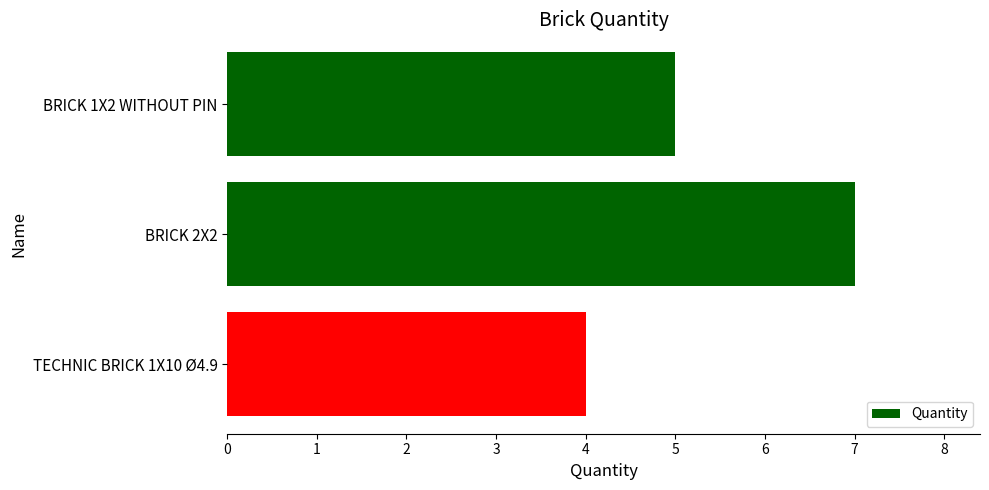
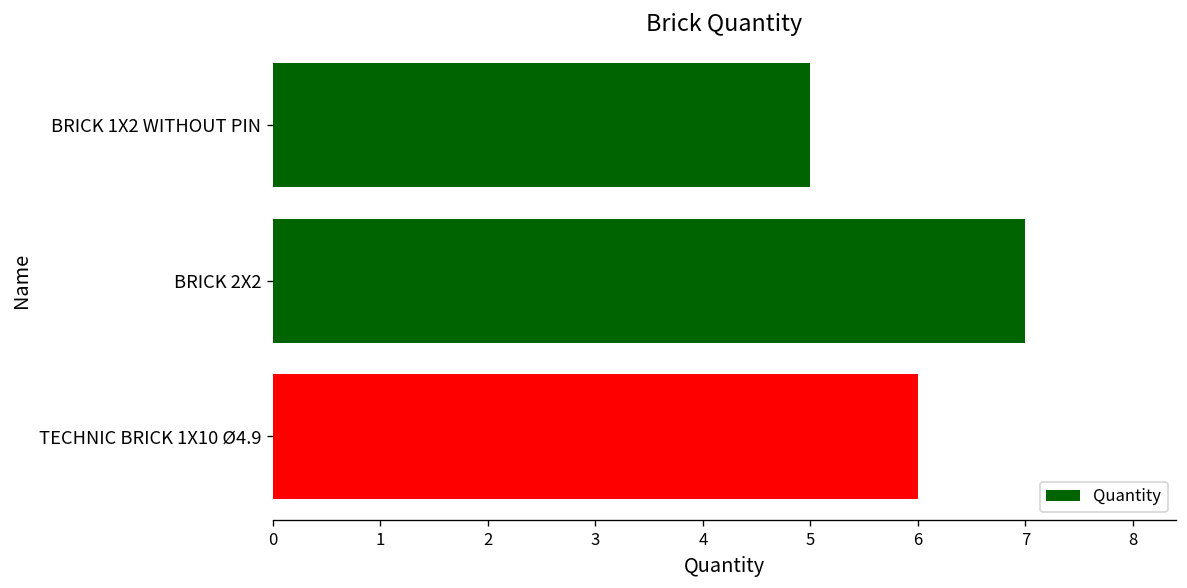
TECHNIC BRICK 1X10 Ø4.9: 4 -> 6
